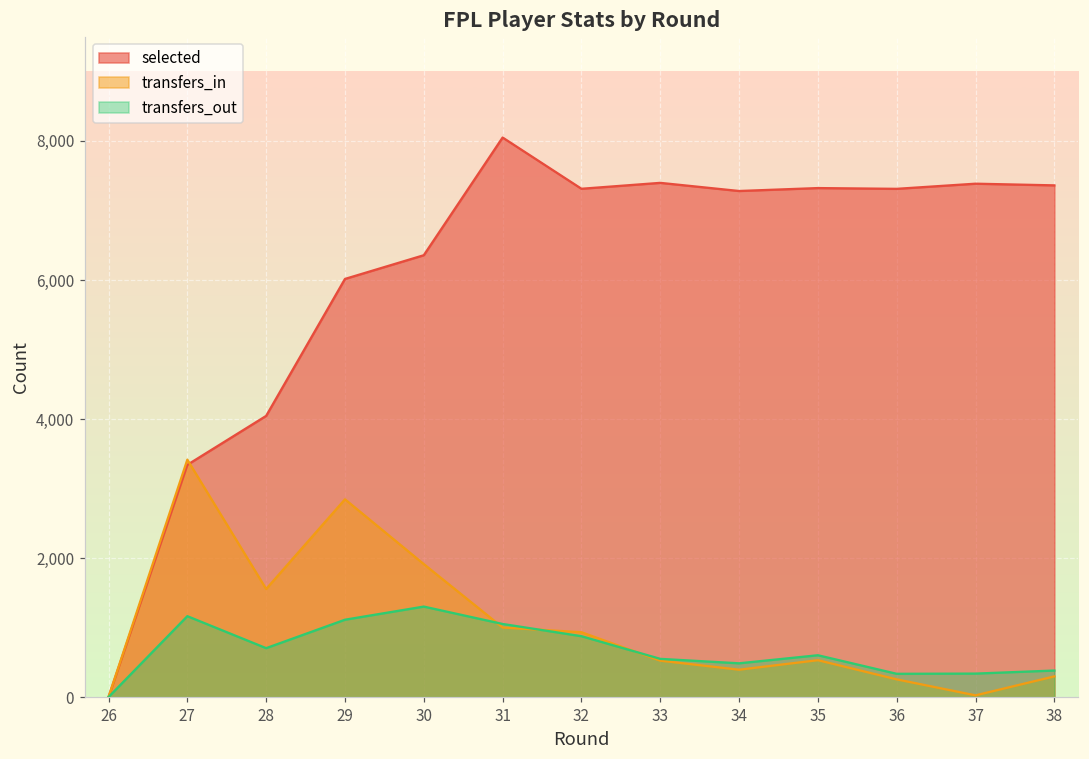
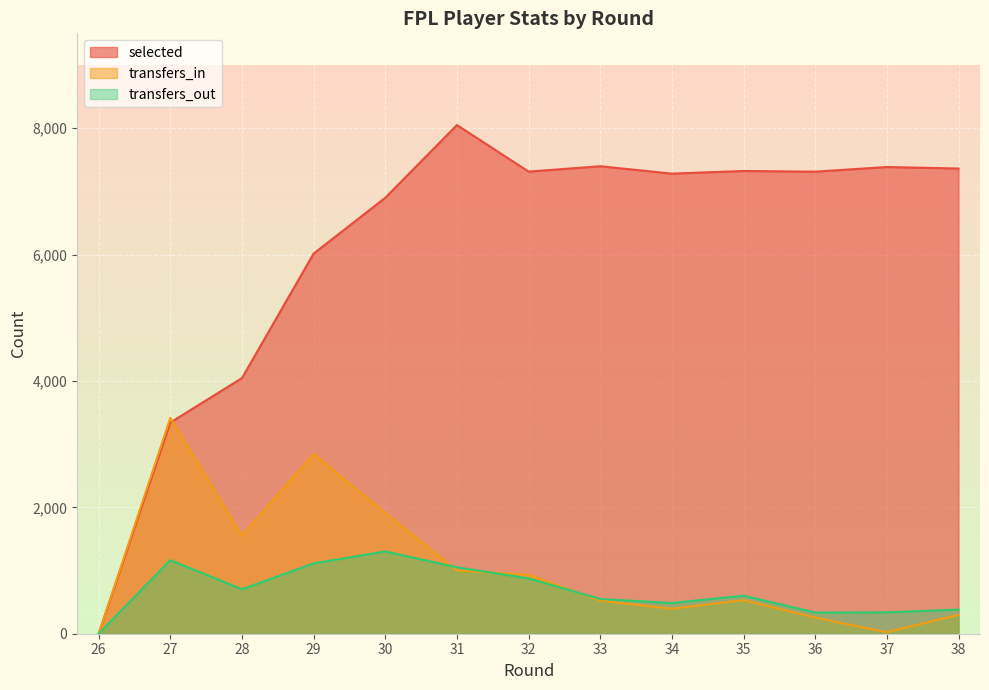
selected, 30: 6,400 -> 6,900
